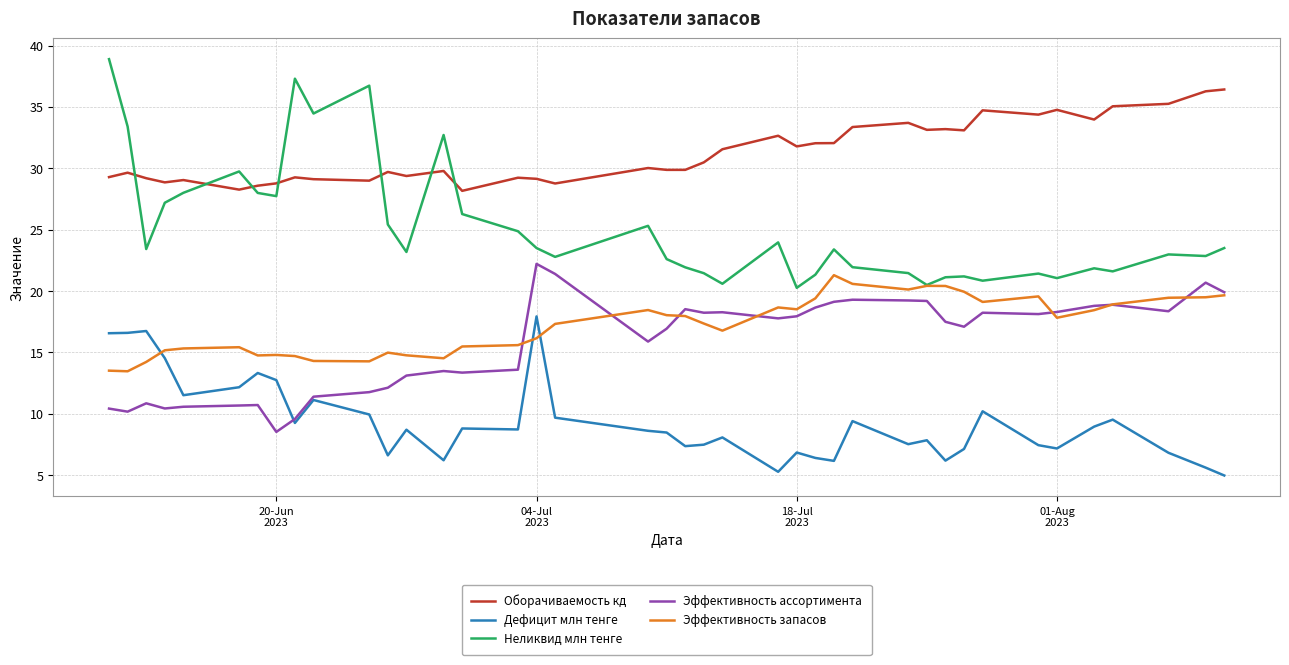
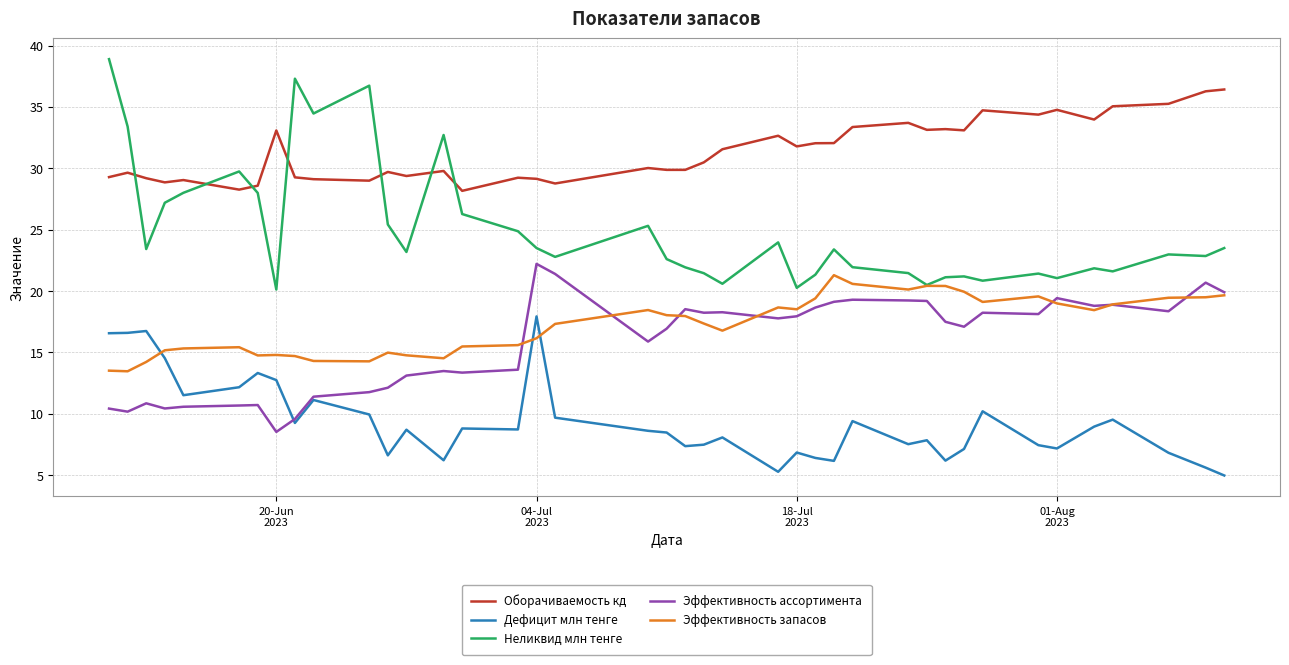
Оборачиваемость кд, 20-Jun 2023: 28.8 -> 33.1
Неликвид млн тенге, 20-Jun 2023: 27.7 -> 20.1
Эффективность ассортимента, 01-Aug 2023: 18.3 -> 19.4
Эффективность запасов, 01-Aug 2023: 17.8 -> 19.0
